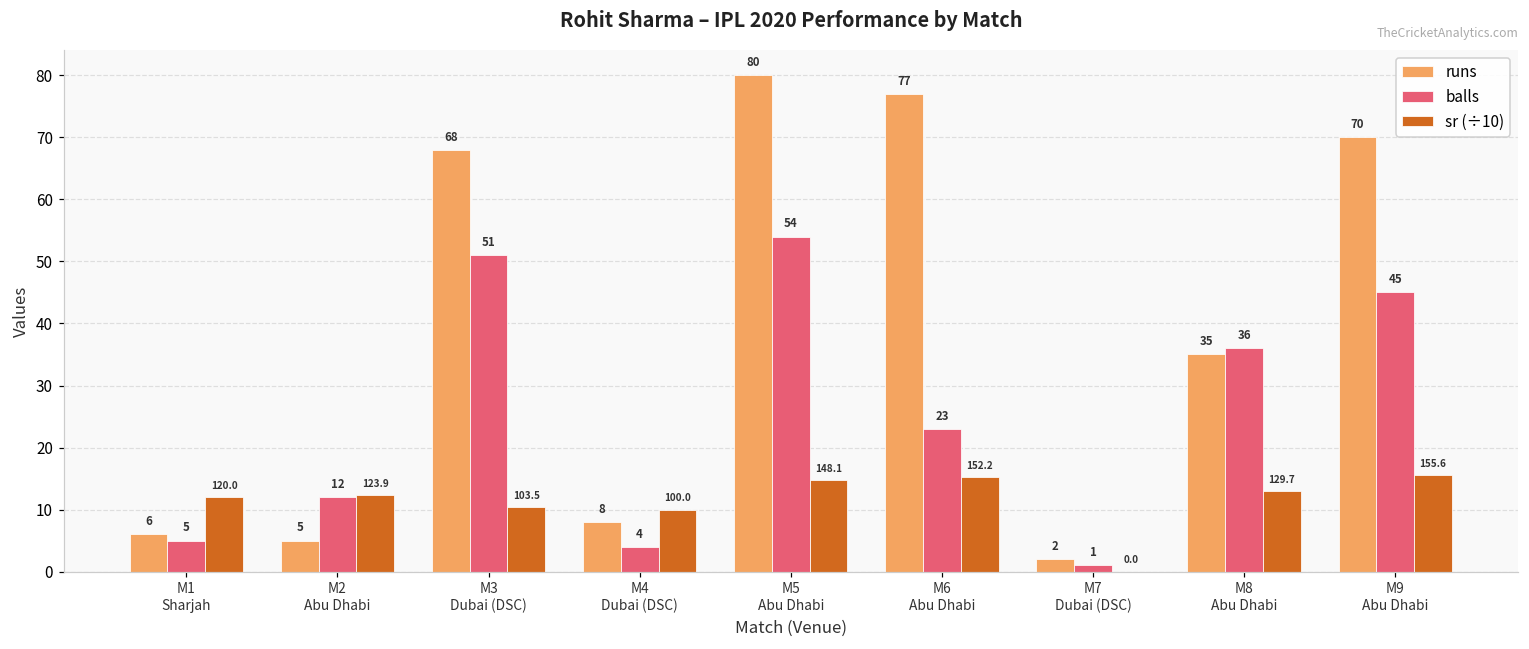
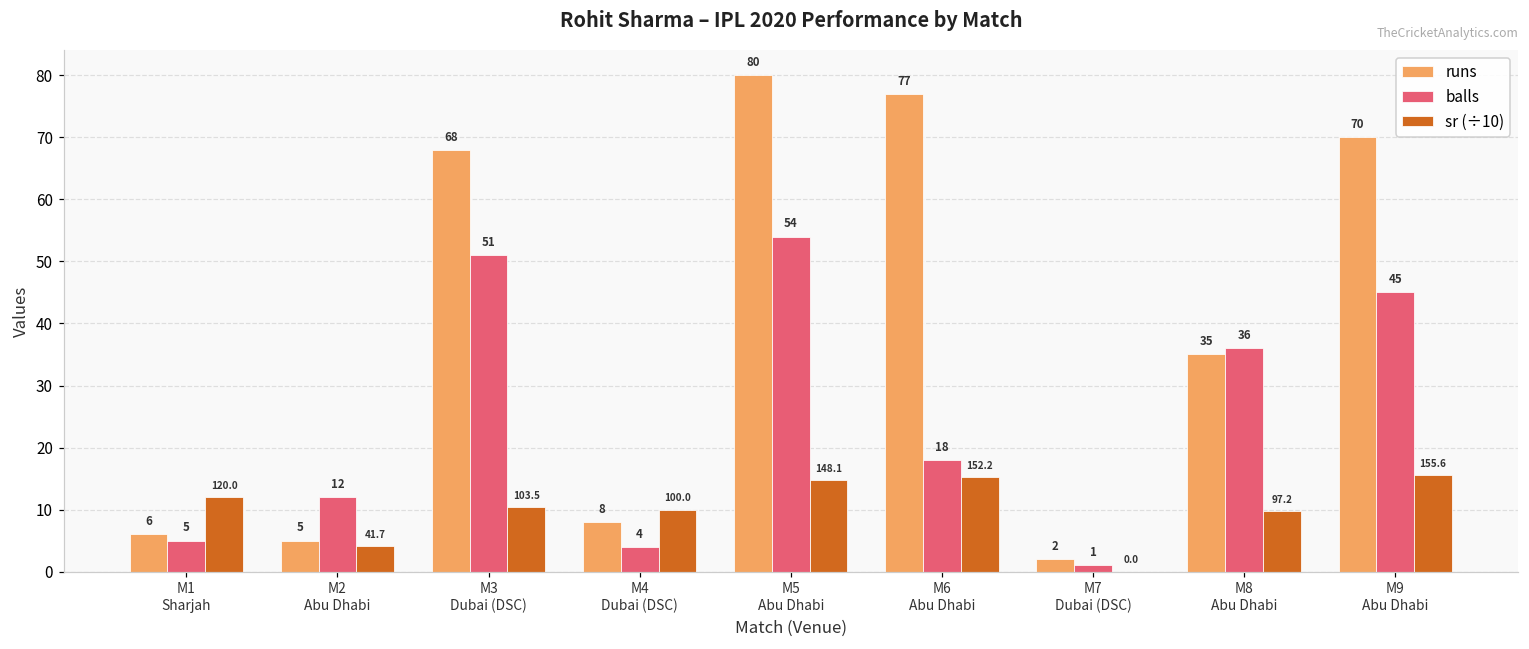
sr (÷10), M2 Abu Dhabi: 123.9 -> 41.7
balls, M6 Abu Dhabi: 23 -> 18
sr (÷10), M8 Abu Dhabi: 129.7 -> 97.2
